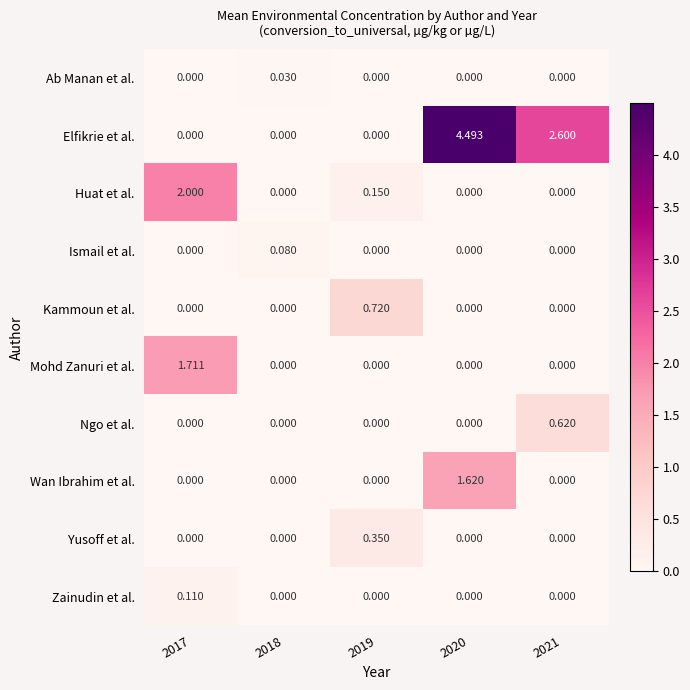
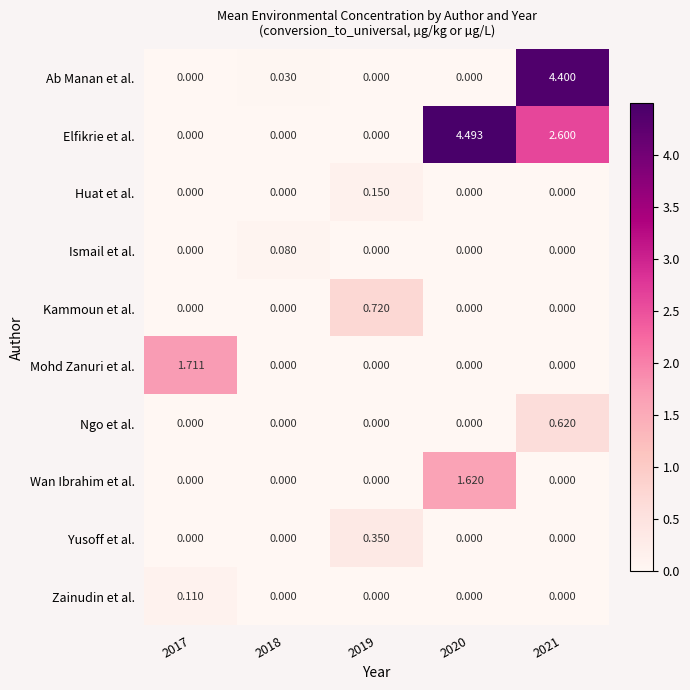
Ab Manan et al., 2021: 0.000 -> 4.400
Huat et al., 2017: 2.000 -> 0.000
